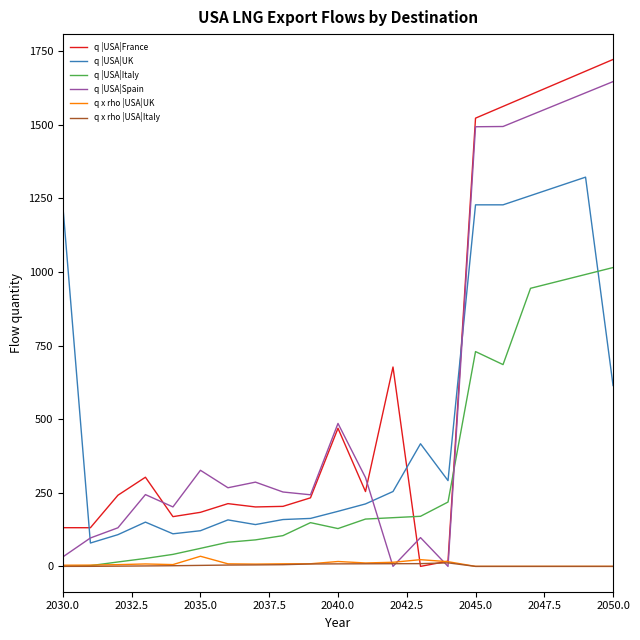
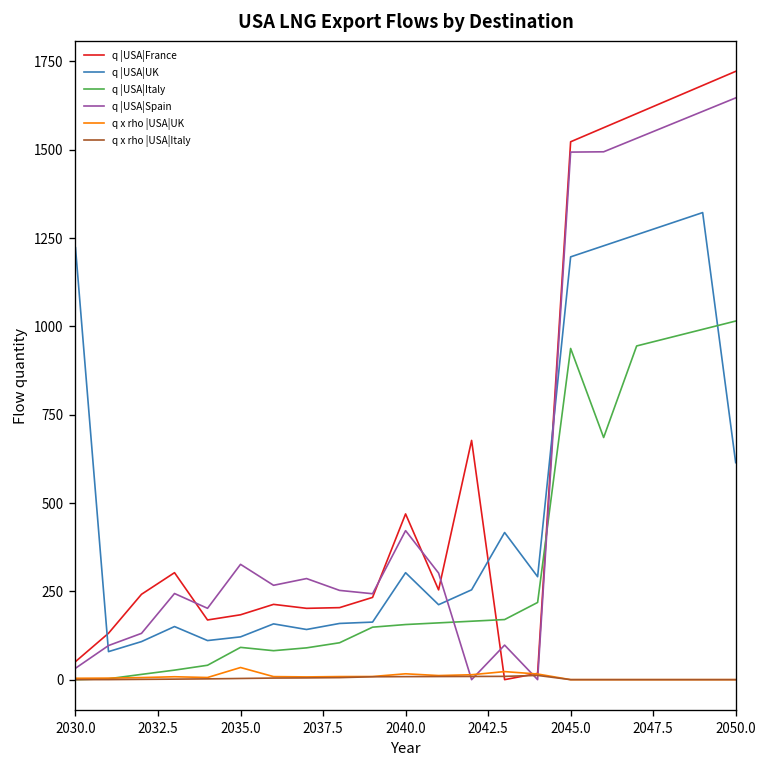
q |USA|France, 2030.0: 130 -> 50
q |USA|Italy, 2035.0: 60 -> 90
q |USA|UK, 2040.0: 190 -> 300
q |USA|Italy, 2040.0: 130 -> 160
q |USA|Spain, 2040.0: 490 -> 420
q |USA|UK, 2045.0: 1230 -> 1200
q |USA|Italy, 2045.0: 730 -> 940
